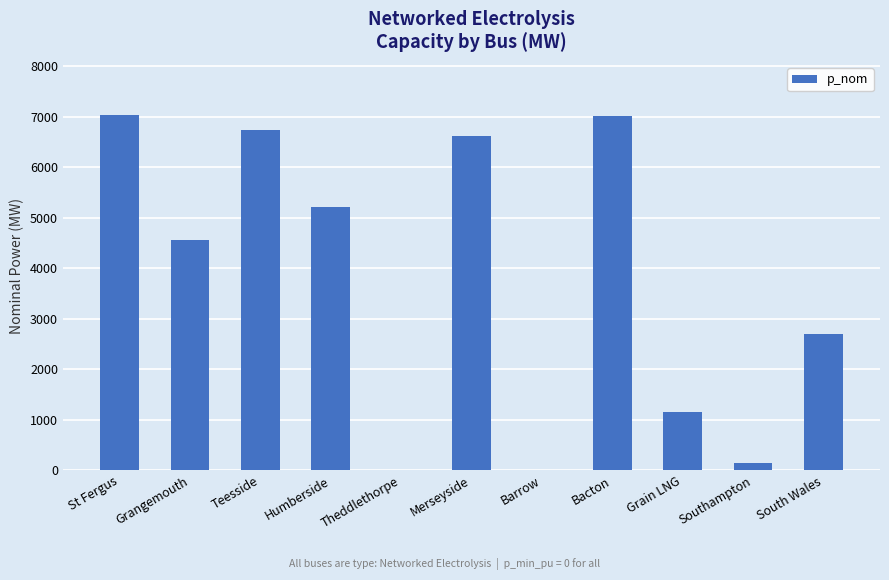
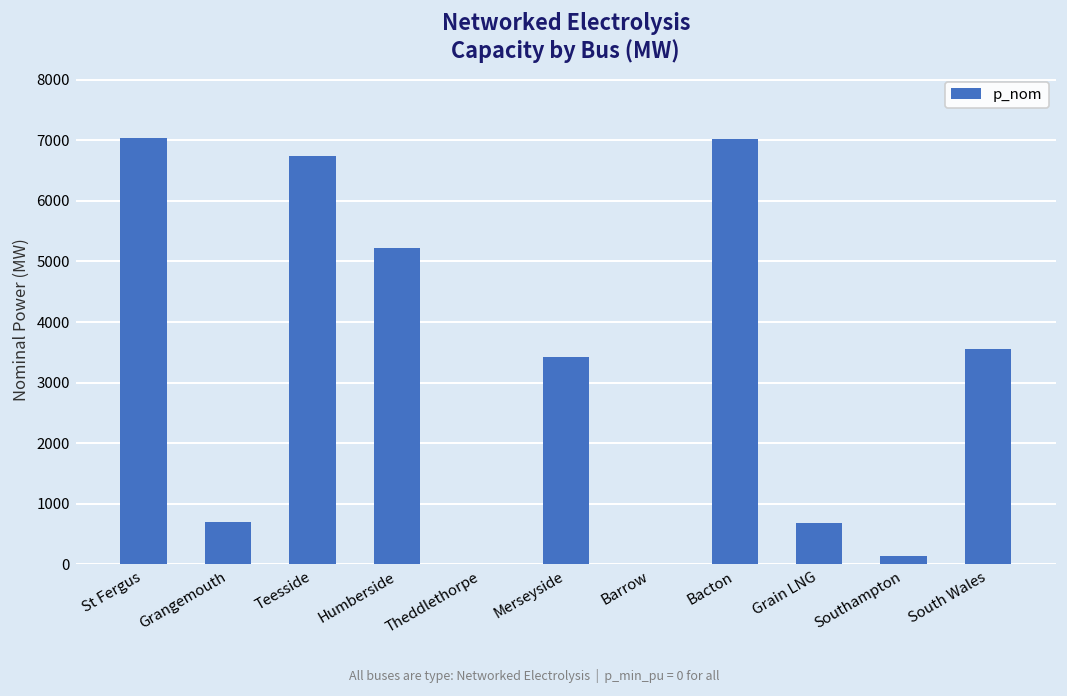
Grangemouth: 4600 -> 700
Merseyside: 6600 -> 3400
Grain LNG: 1200 -> 700
South Wales: 2700 -> 3600
